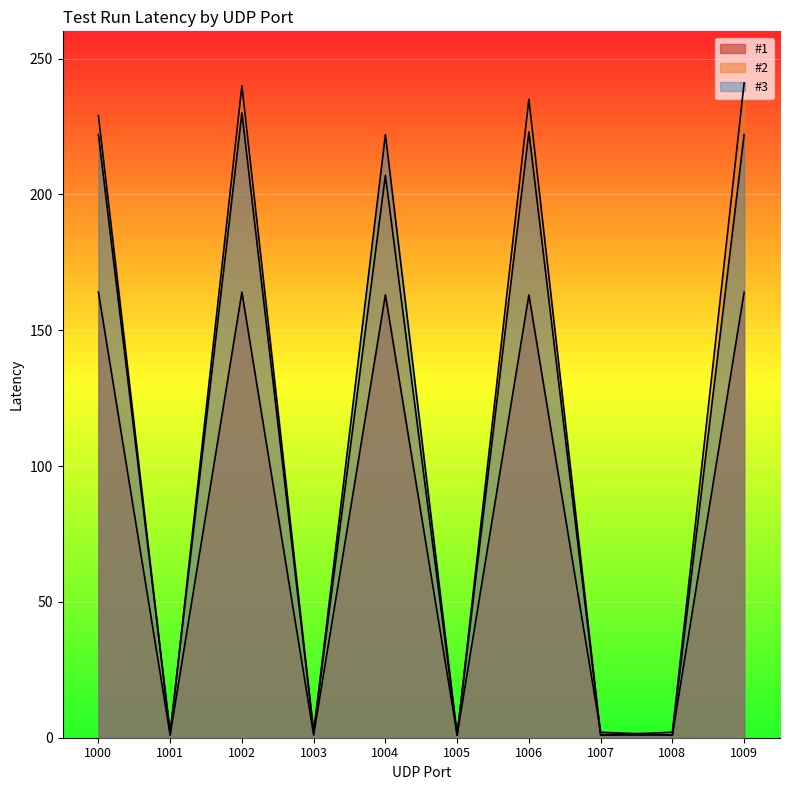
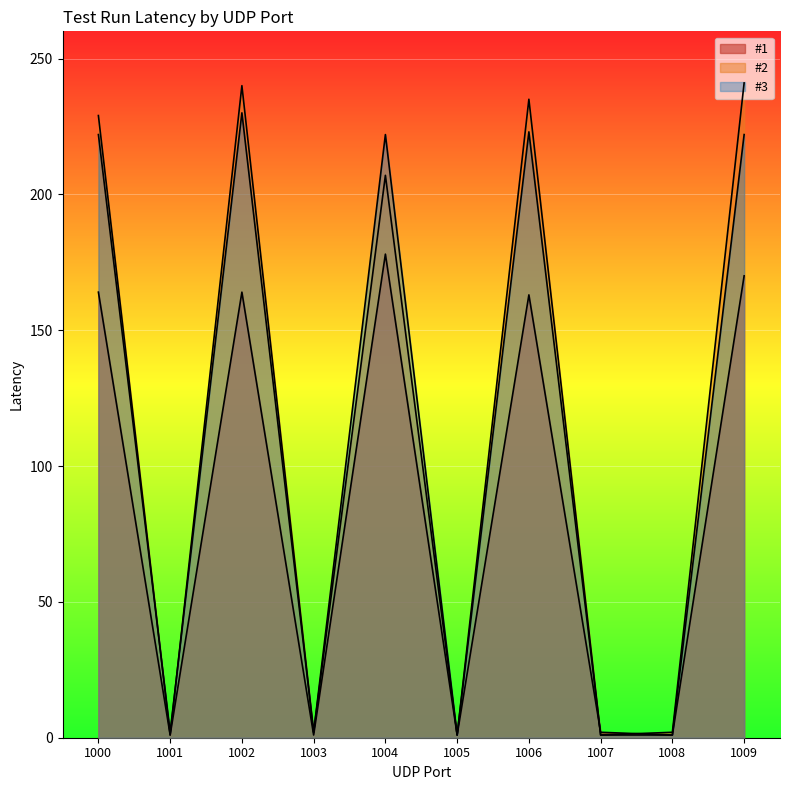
#1, 1004: 163 -> 178
#1, 1009: 164 -> 170
